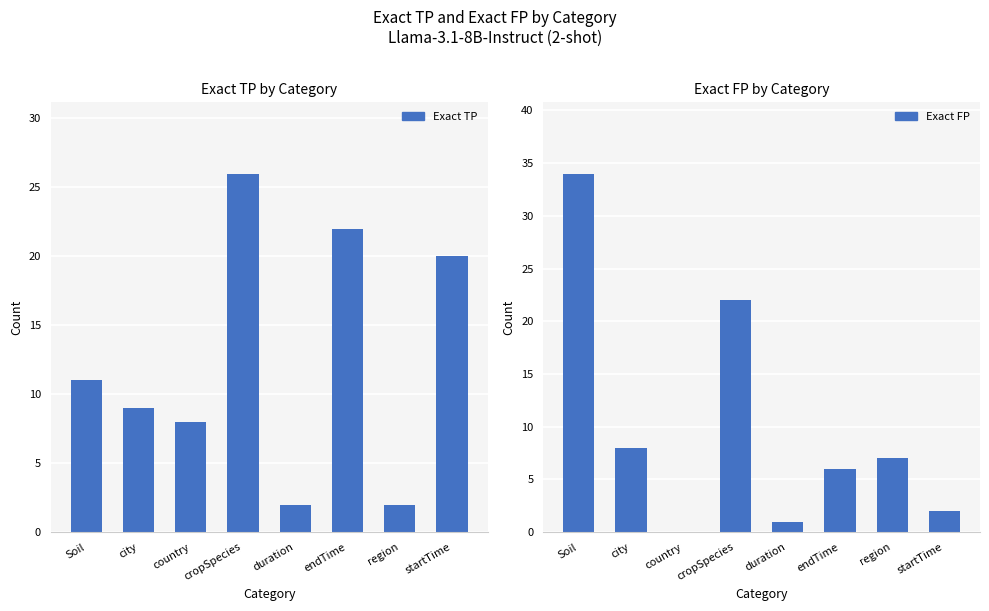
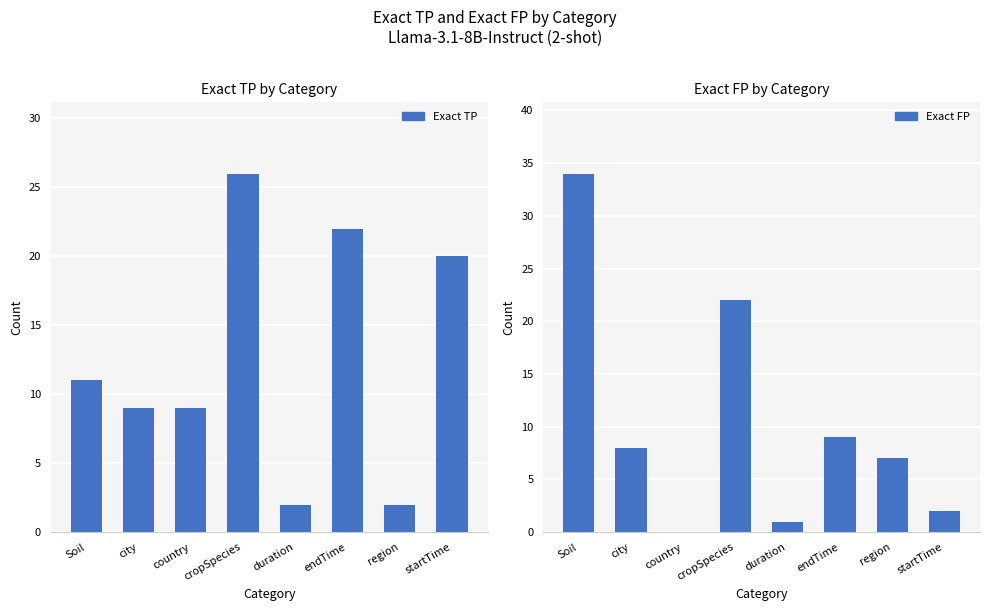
Exact TP by Category, country: 8 -> 9
Exact FP by Category, endTime: 6 -> 9
